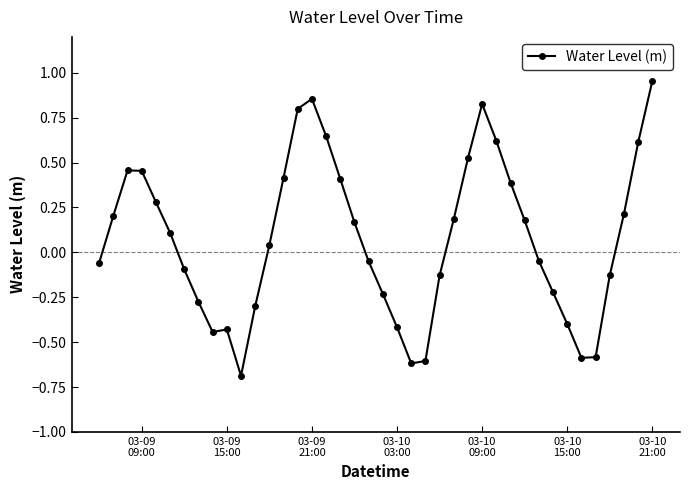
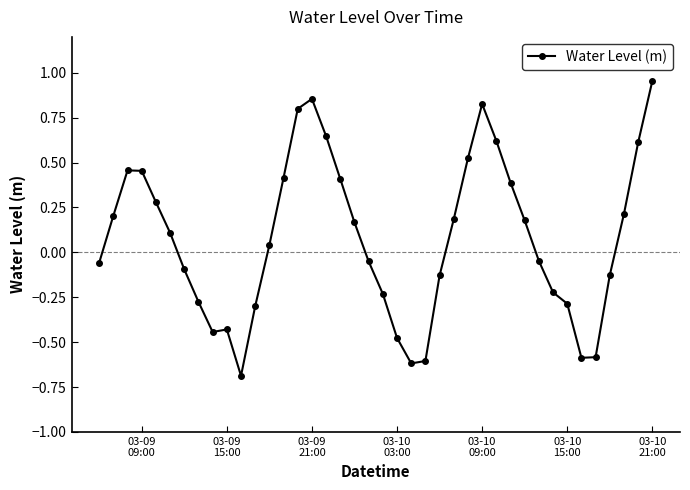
03-10 03:00: -0.42 -> -0.48
03-10 15:00: -0.40 -> -0.29
